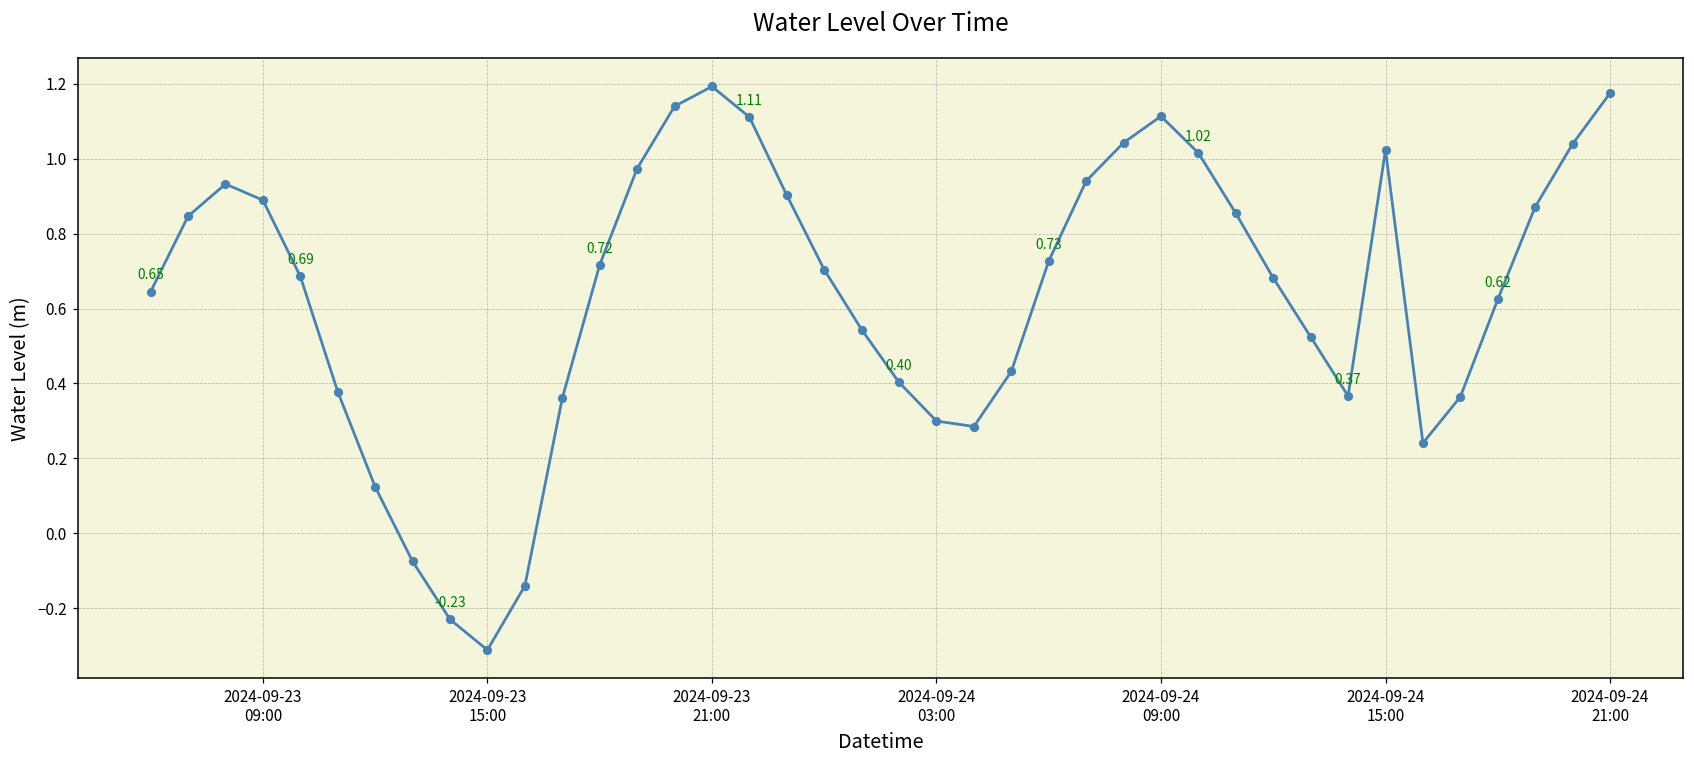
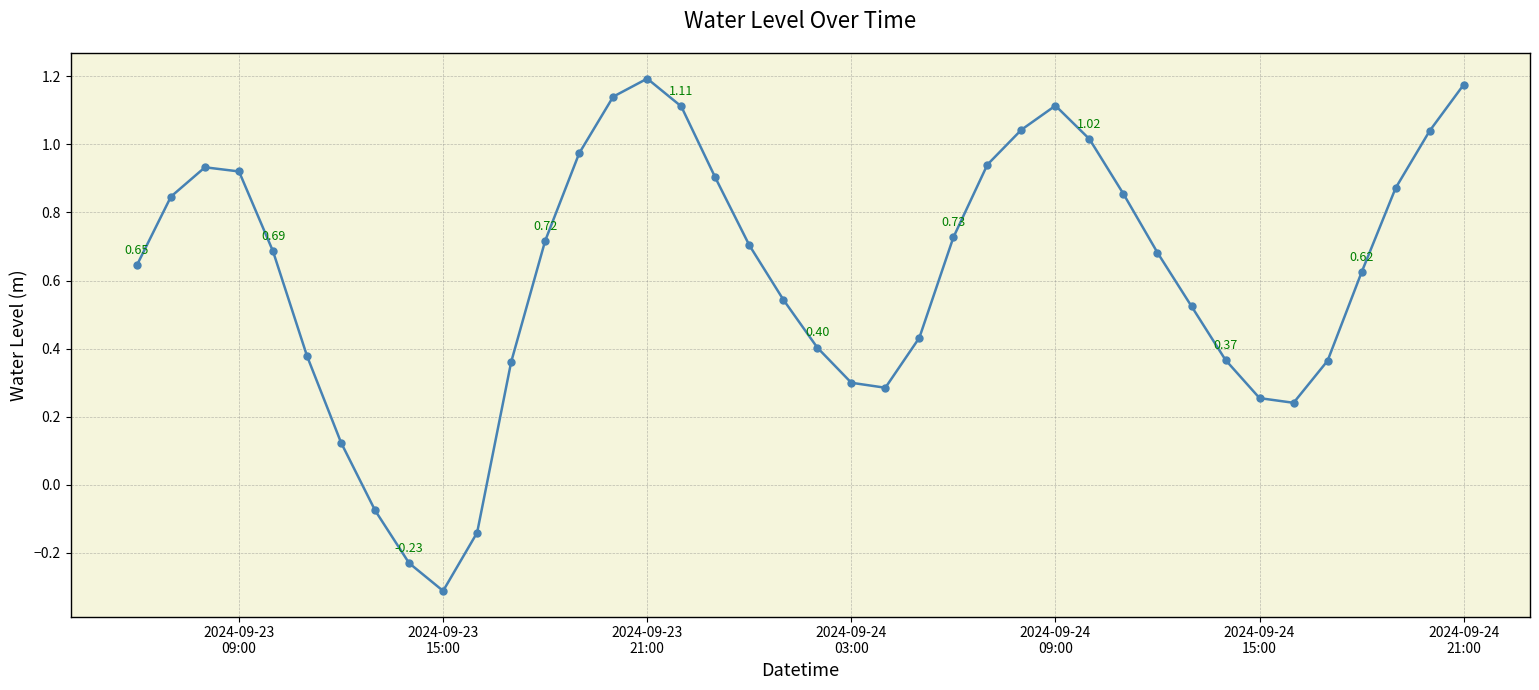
2024-09-23 09:00: 0.89 -> 0.92
2024-09-24 15:00: 1.02 -> 0.25
